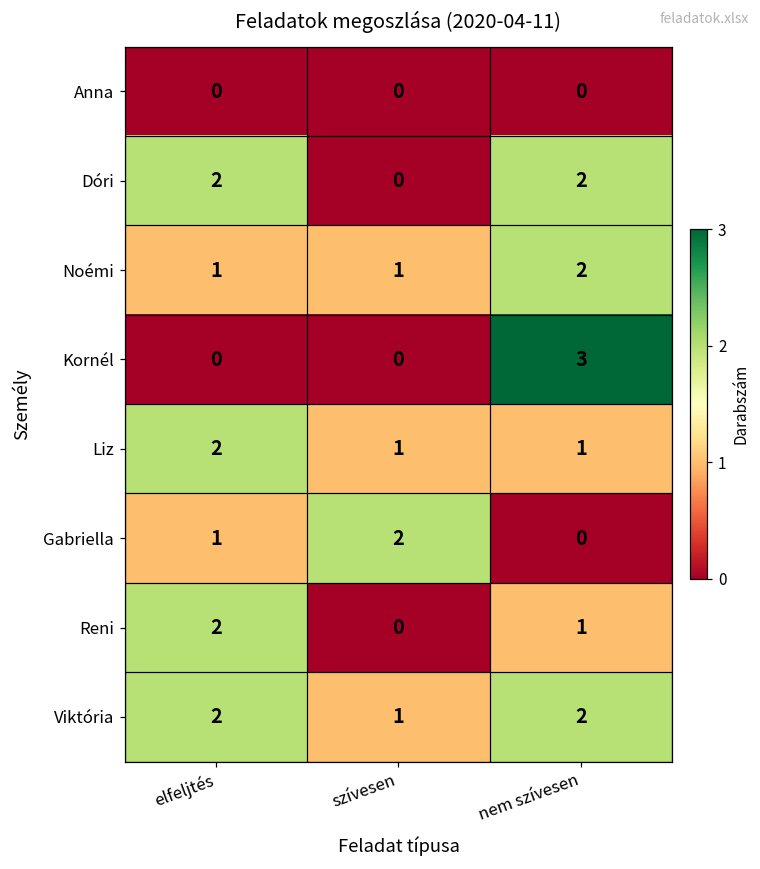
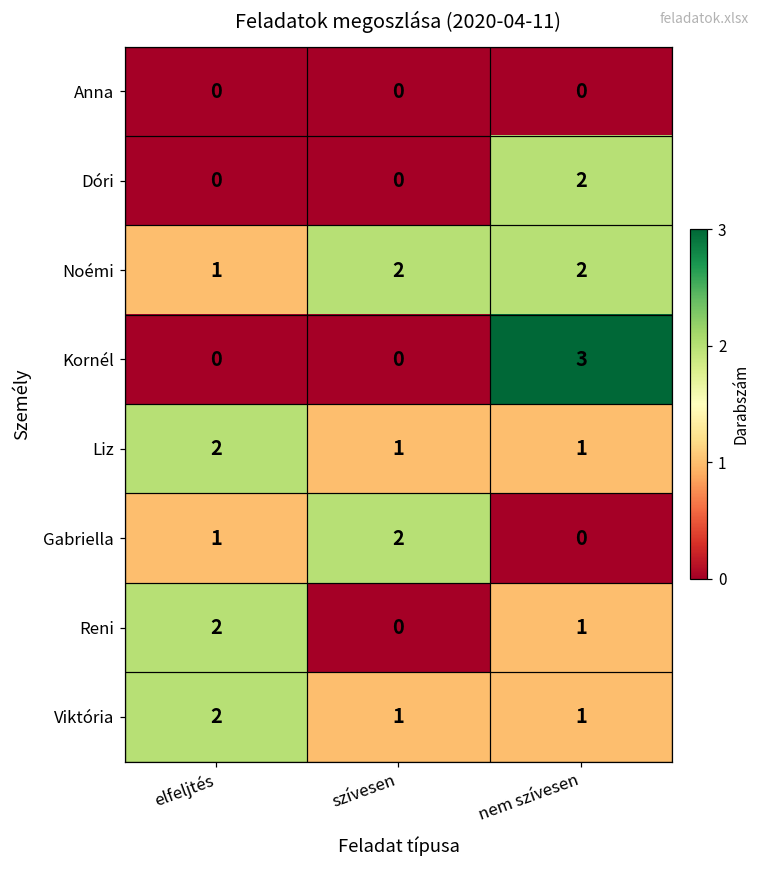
Dóri, elfeljtés: 2 -> 0
Noémi, szívesen: 1 -> 2
Viktória, nem szívesen: 2 -> 1
